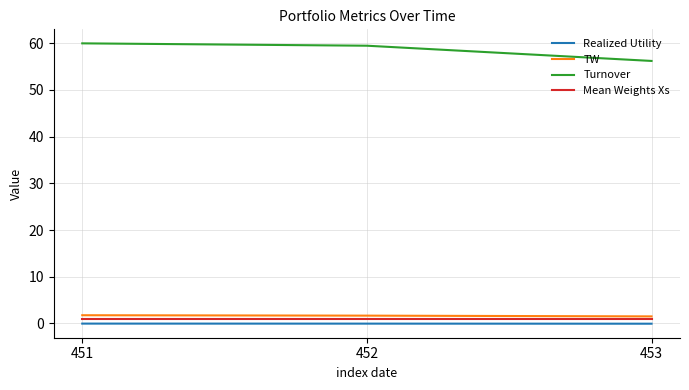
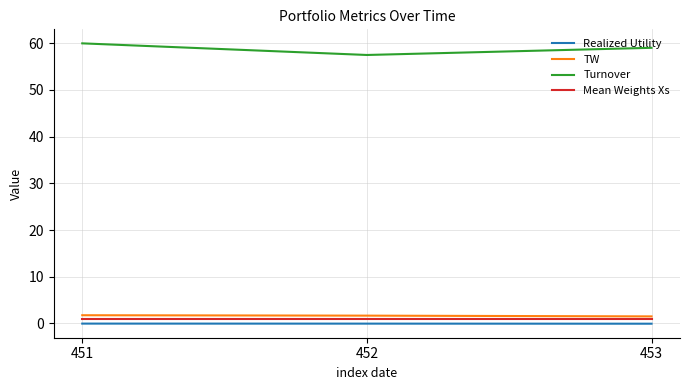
Turnover, 452: 59 -> 57
Turnover, 453: 56 -> 59
